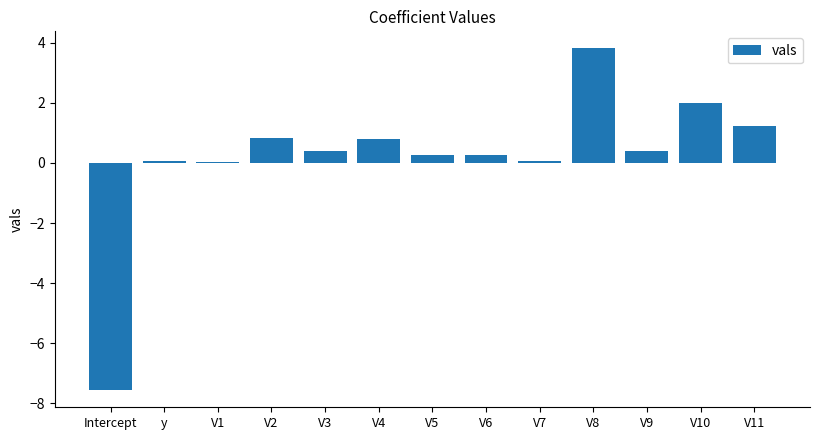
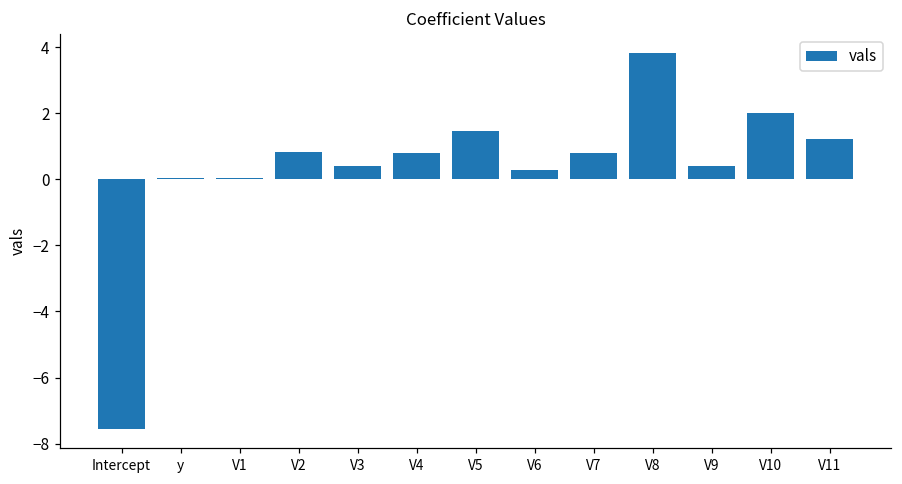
V5: 0.3 -> 1.5
V7: 0.1 -> 0.8
